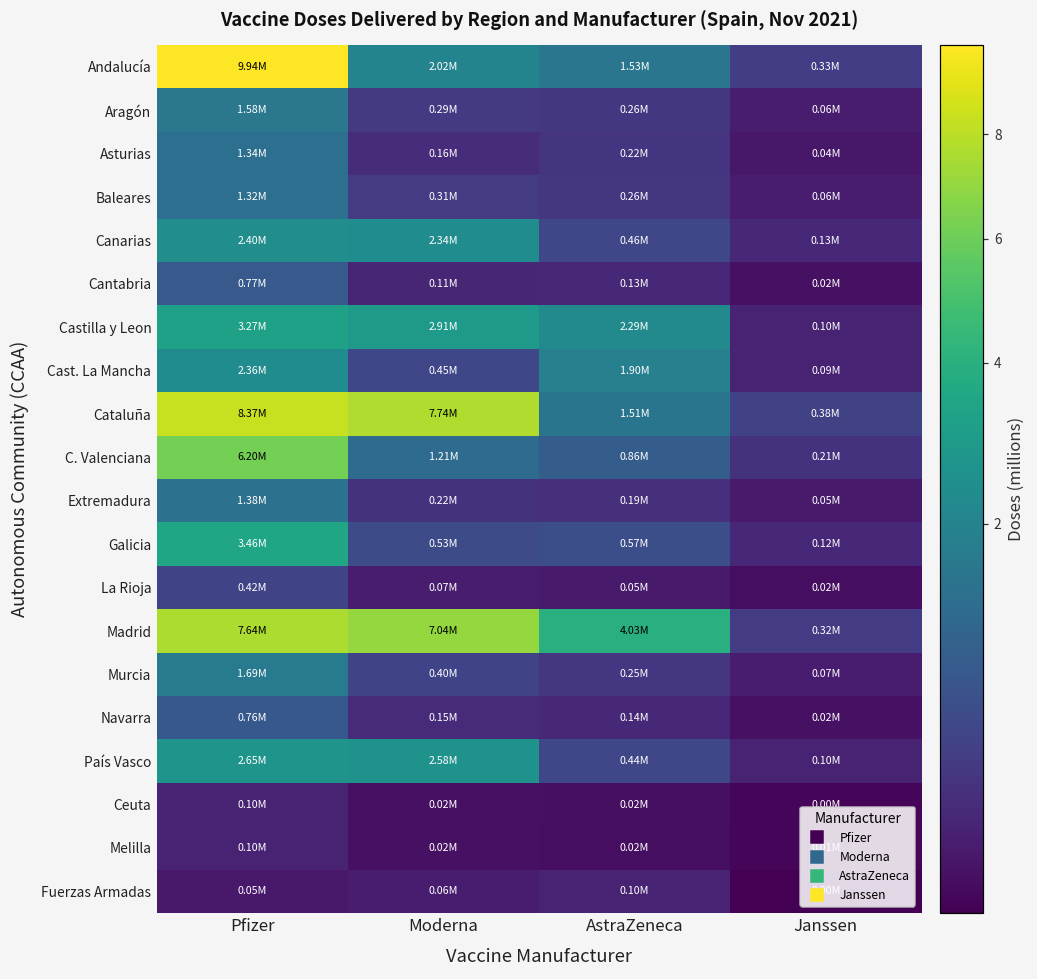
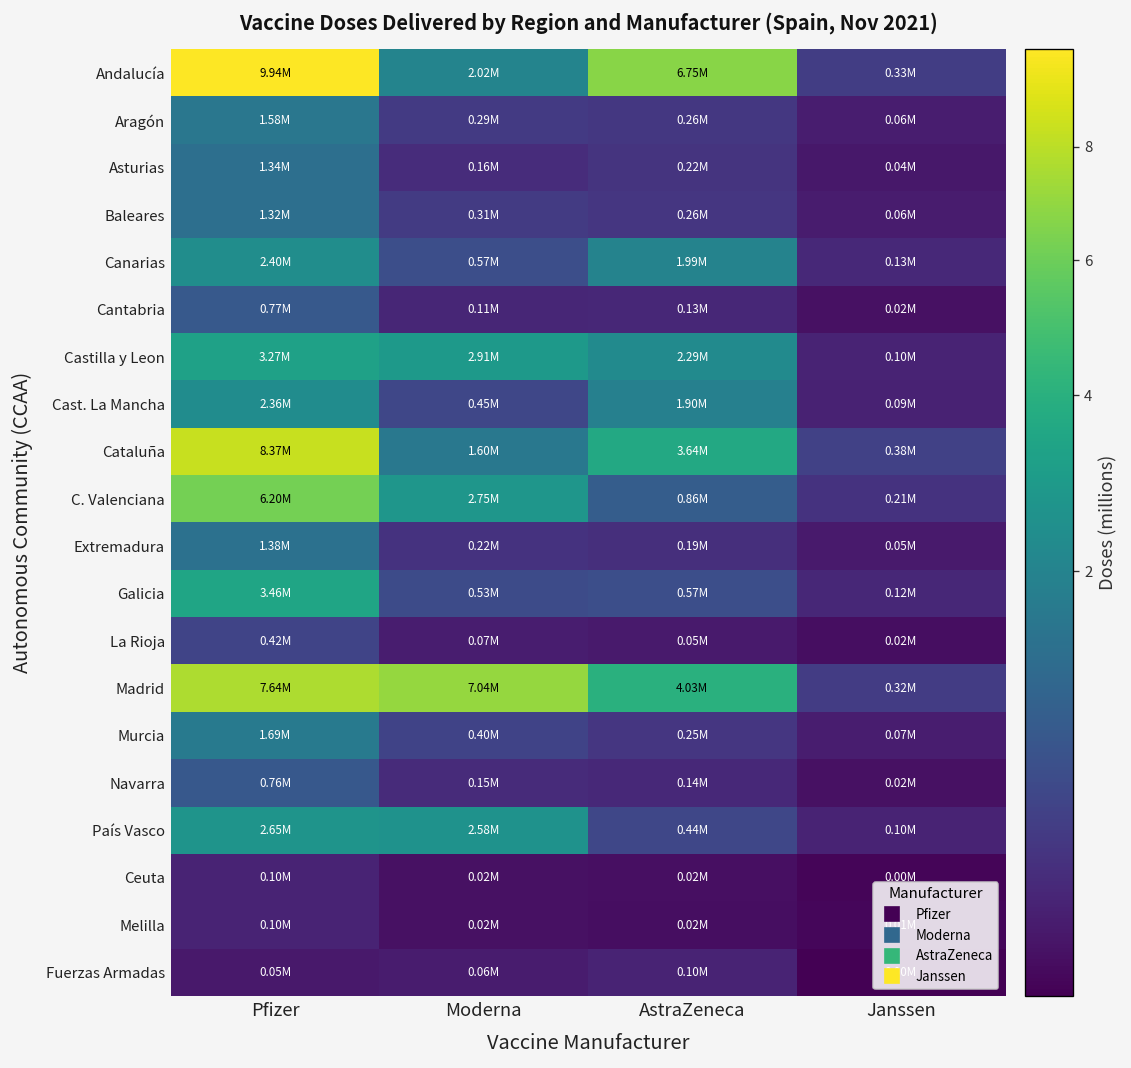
Andalucía, AstraZeneca: 1.53M -> 6.75M
Canarias, Moderna: 2.34M -> 0.57M
Canarias, AstraZeneca: 0.46M -> 1.99M
Cataluña, Moderna: 7.74M -> 1.60M
Cataluña, AstraZeneca: 1.51M -> 3.64M
C. Valenciana, Moderna: 1.21M -> 2.75M
